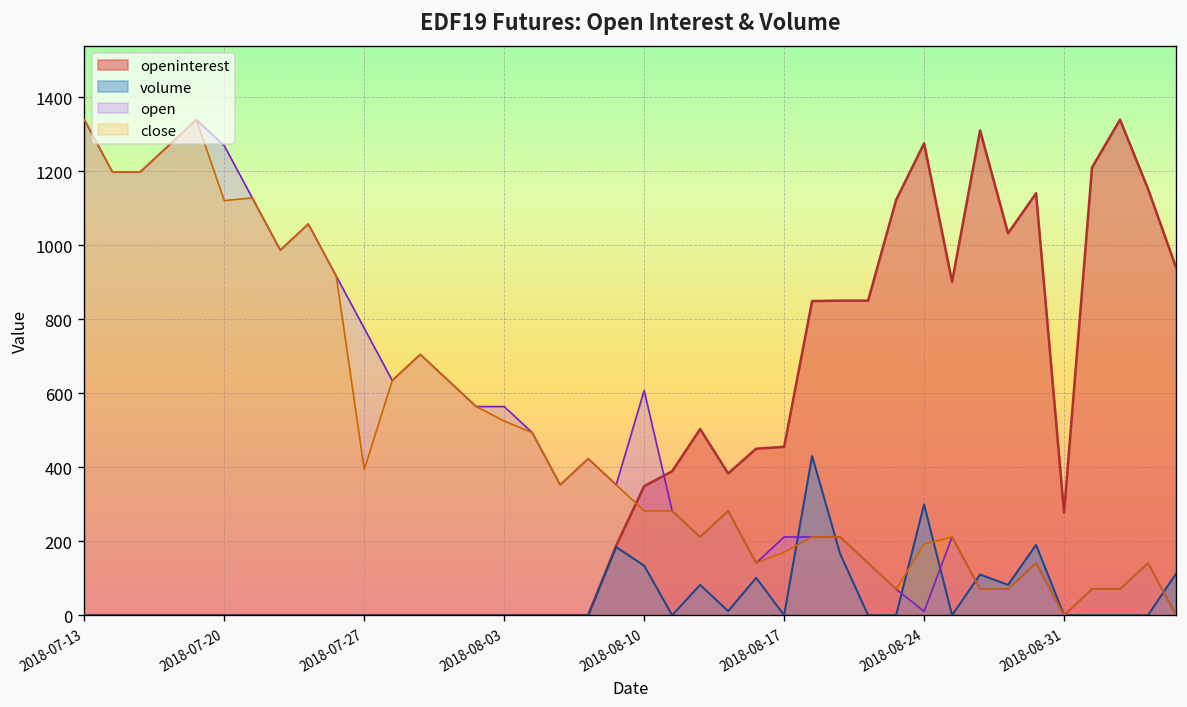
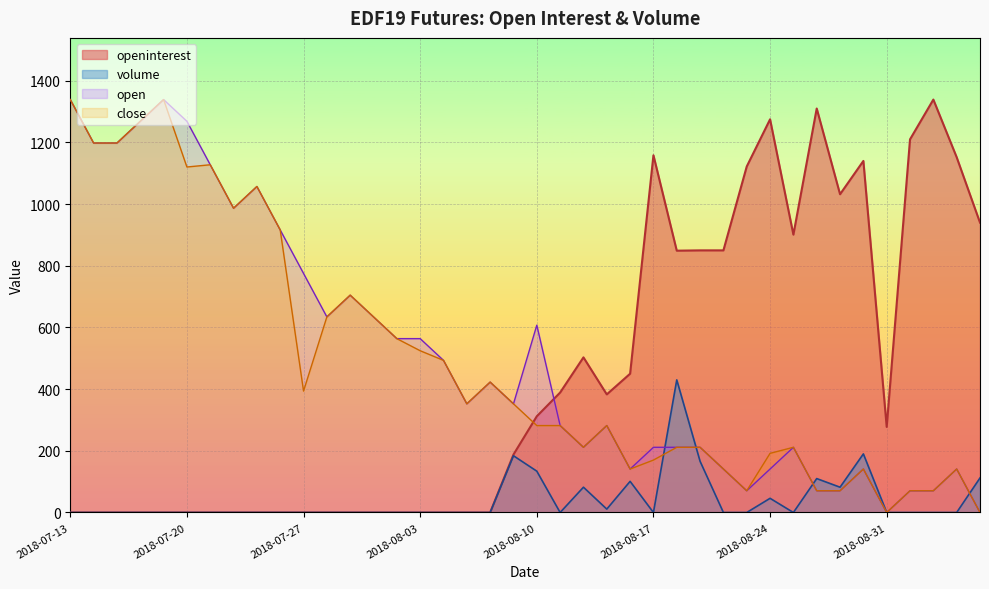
openinterest, 2018-08-10: 350 -> 310
openinterest, 2018-08-17: 460 -> 1160
volume, 2018-08-24: 300 -> 50
open, 2018-08-24: 10 -> 140
